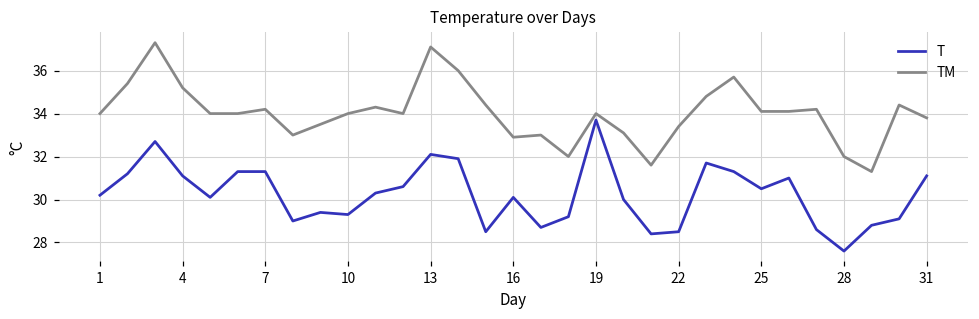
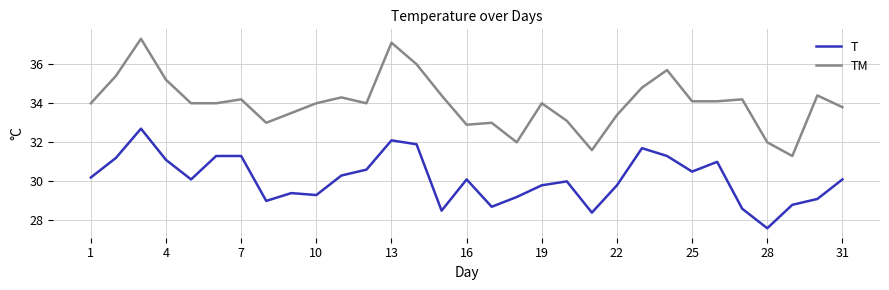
T, 19: 33.7 -> 29.8
T, 22: 28.5 -> 29.8
T, 31: 31.1 -> 30.1
